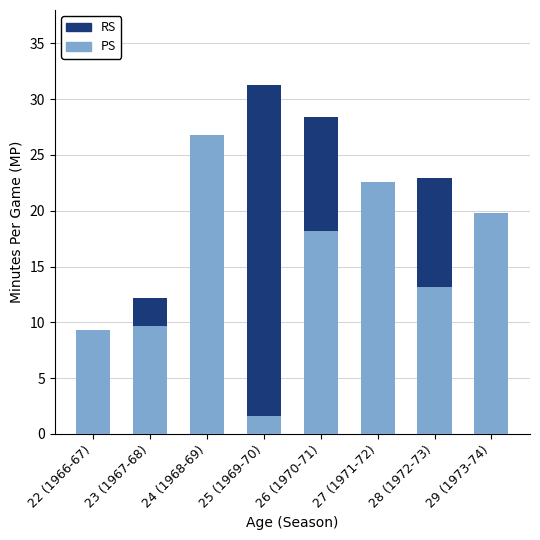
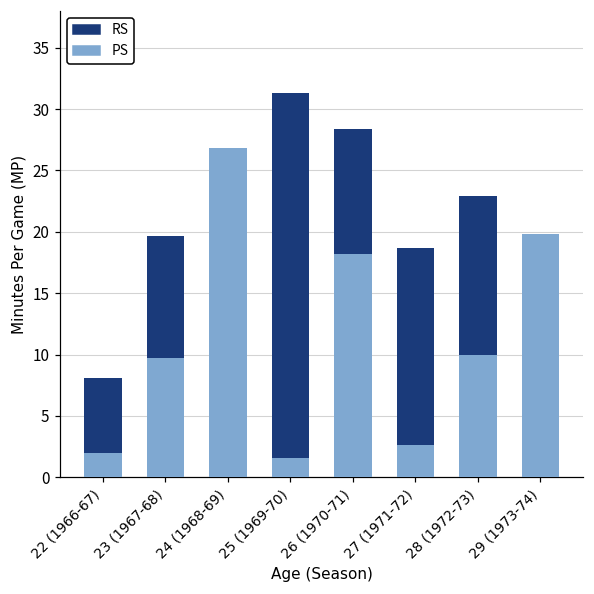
PS, 22 (1966-67): 9.3 -> 2.0
RS, 23 (1967-68): 12.2 -> 19.7
PS, 27 (1971-72): 22.6 -> 2.6
PS, 28 (1972-73): 13.2 -> 10.0
